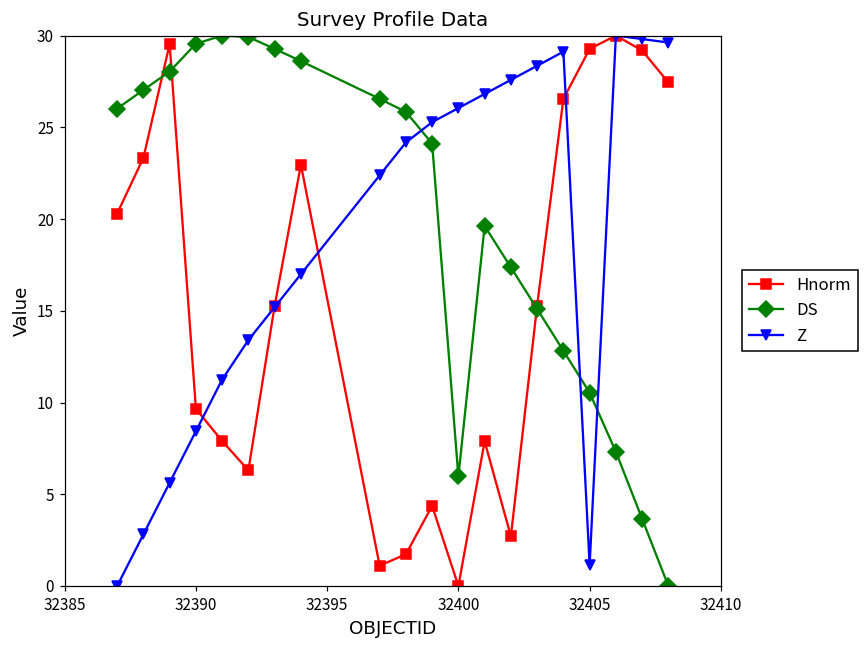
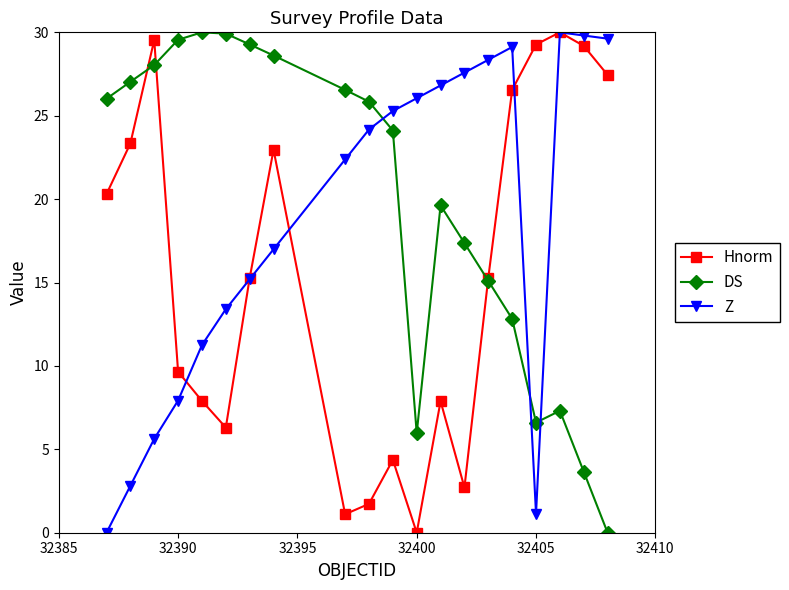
Z, 32390: 8.4 -> 7.9
DS, 32405: 10.5 -> 6.6
